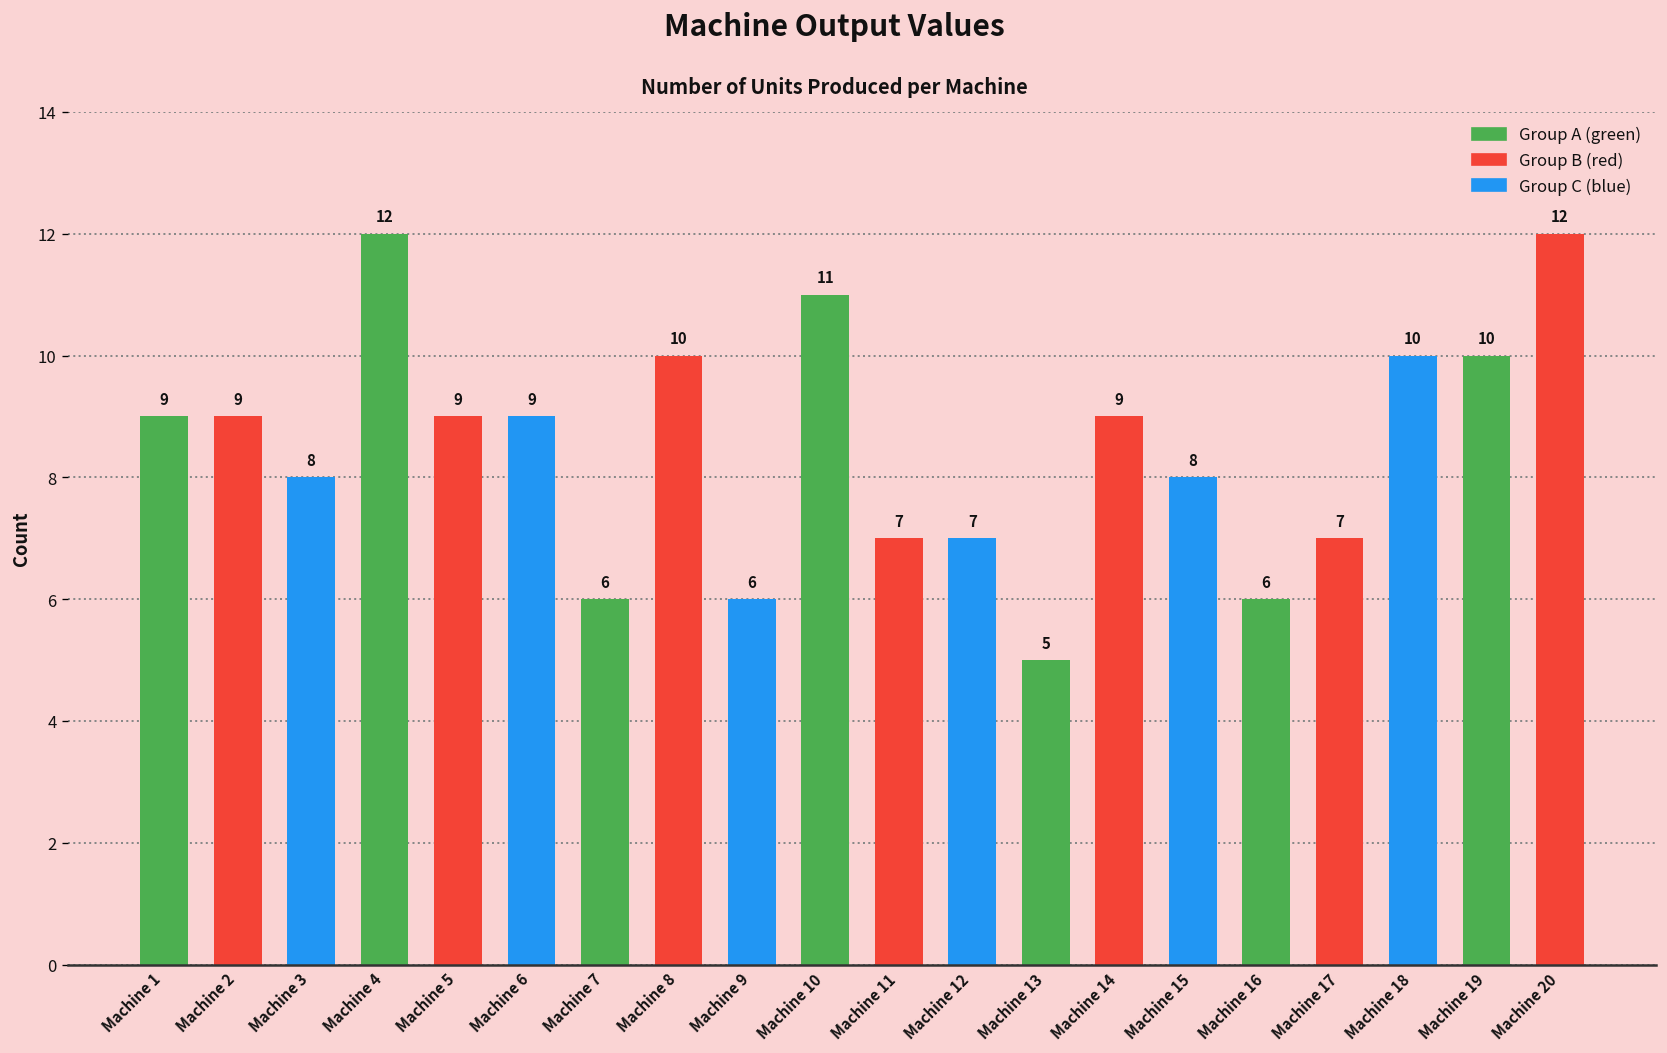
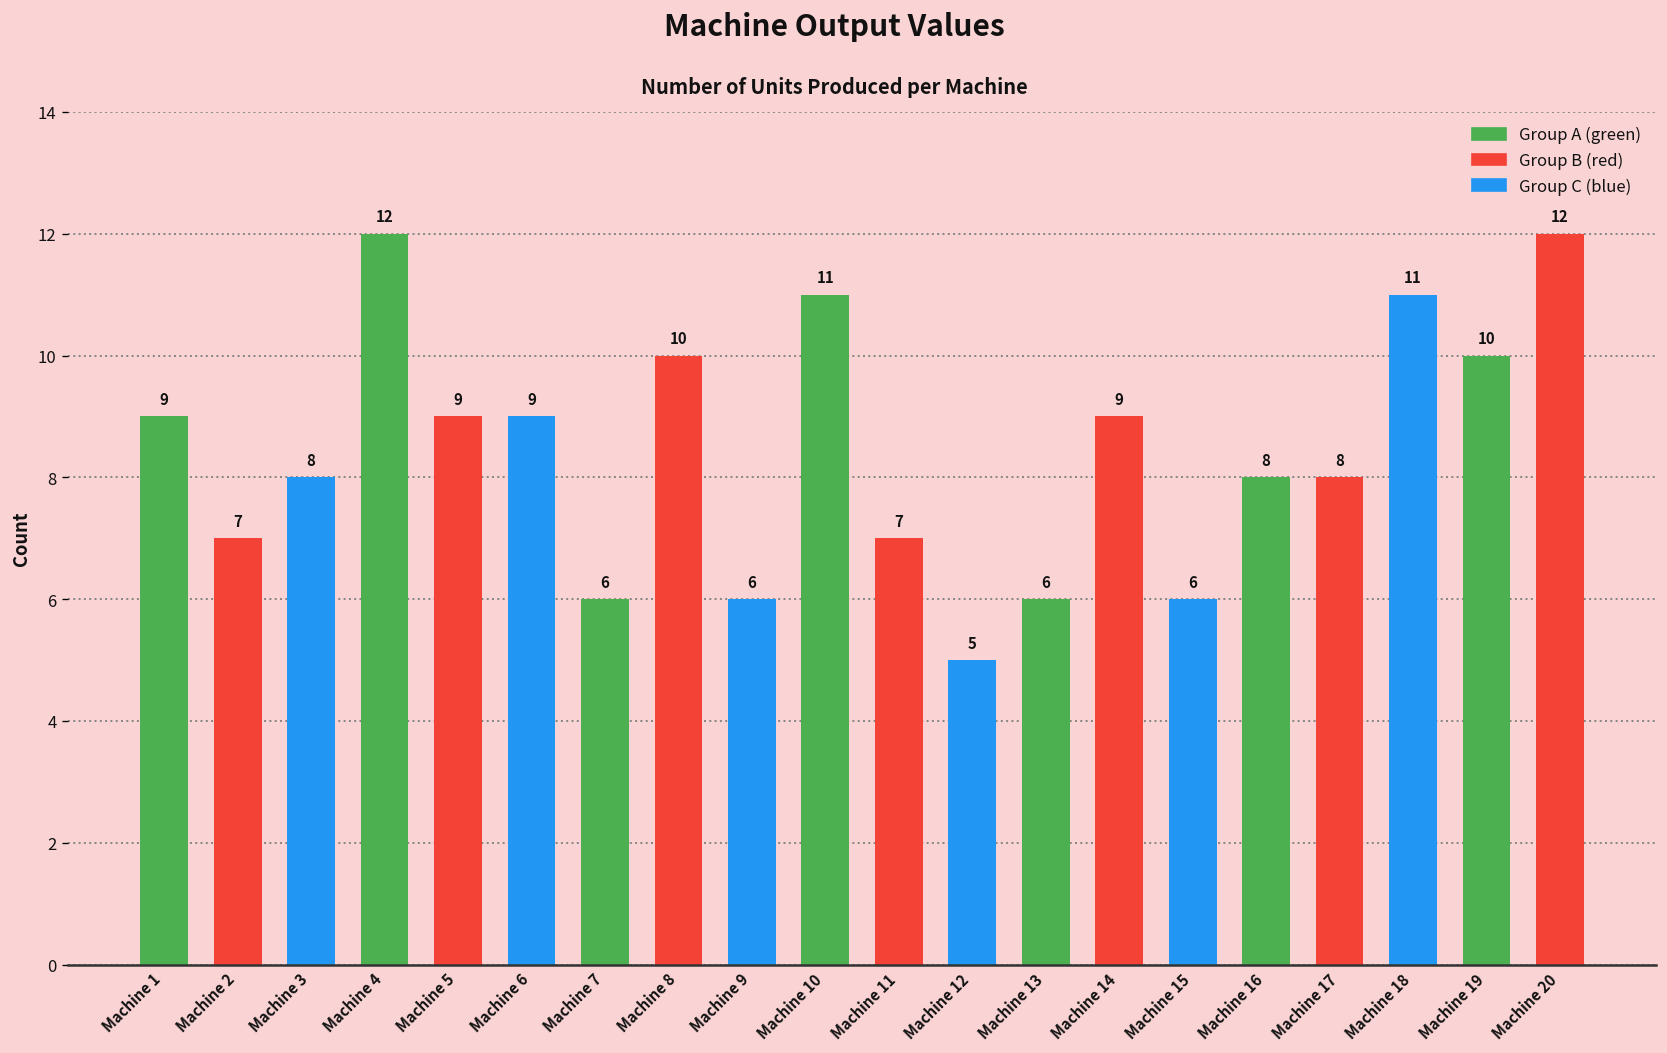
Machine 2: 9 -> 7
Machine 12: 7 -> 5
Machine 13: 5 -> 6
Machine 15: 8 -> 6
Machine 16: 6 -> 8
Machine 17: 7 -> 8
Machine 18: 10 -> 11
